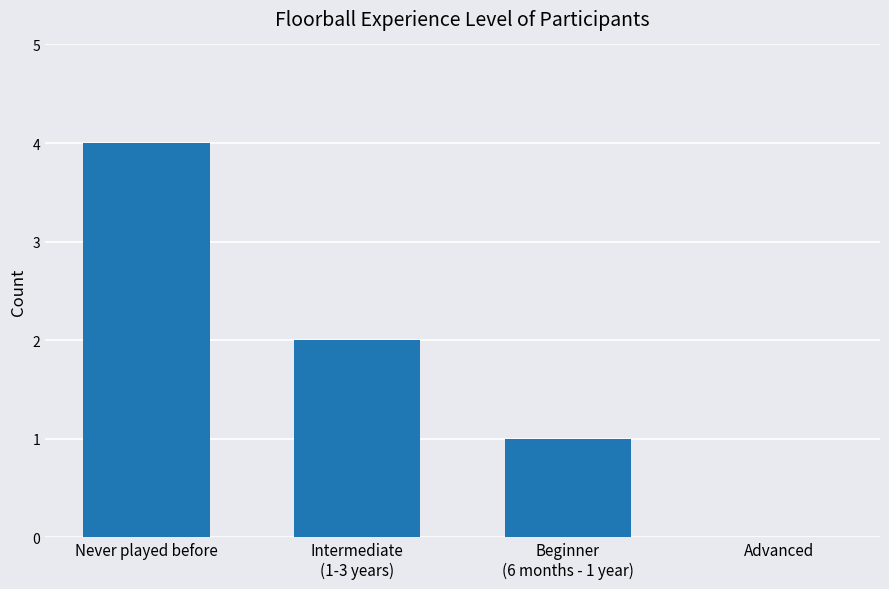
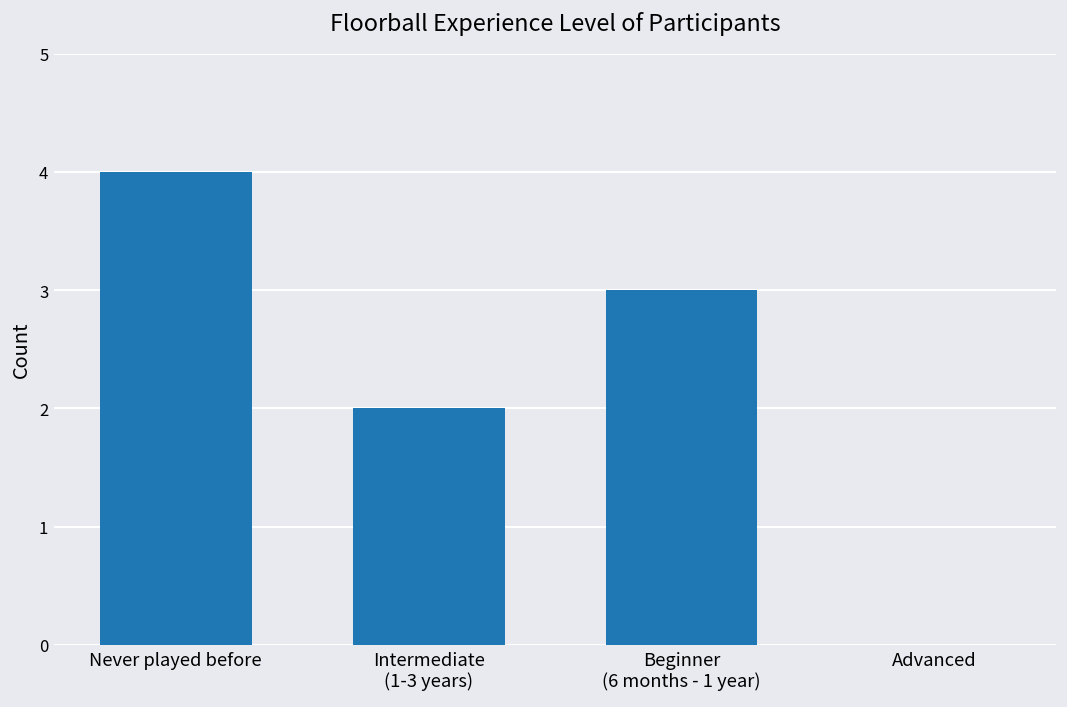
Beginner (6 months - 1 year): 1 -> 3
